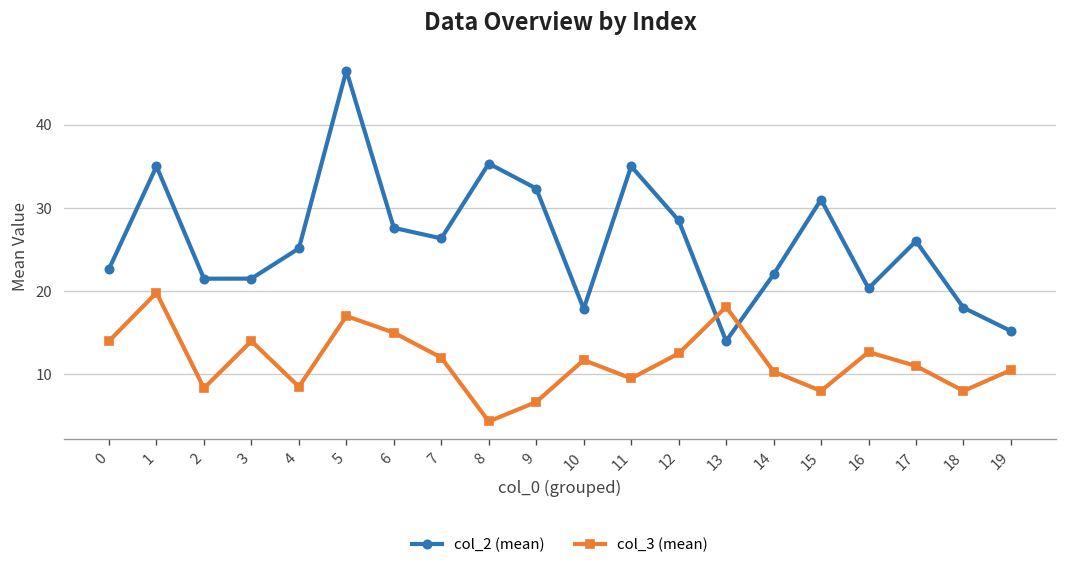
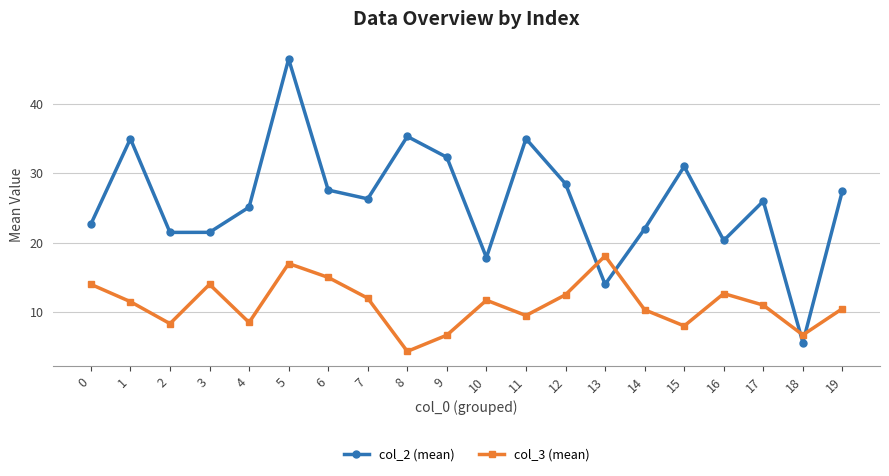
col_3 (mean), 1: 20 -> 12
col_2 (mean), 18: 18 -> 6
col_3 (mean), 18: 8 -> 7
col_2 (mean), 19: 15 -> 28
